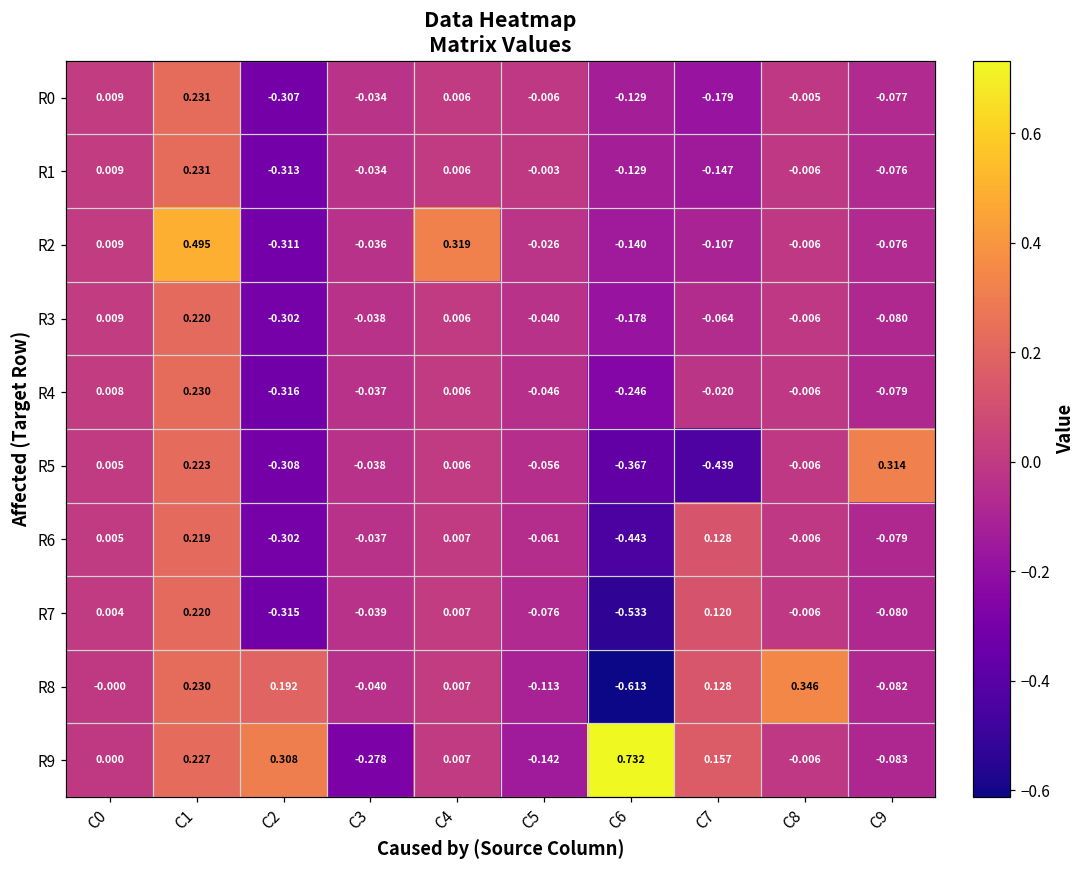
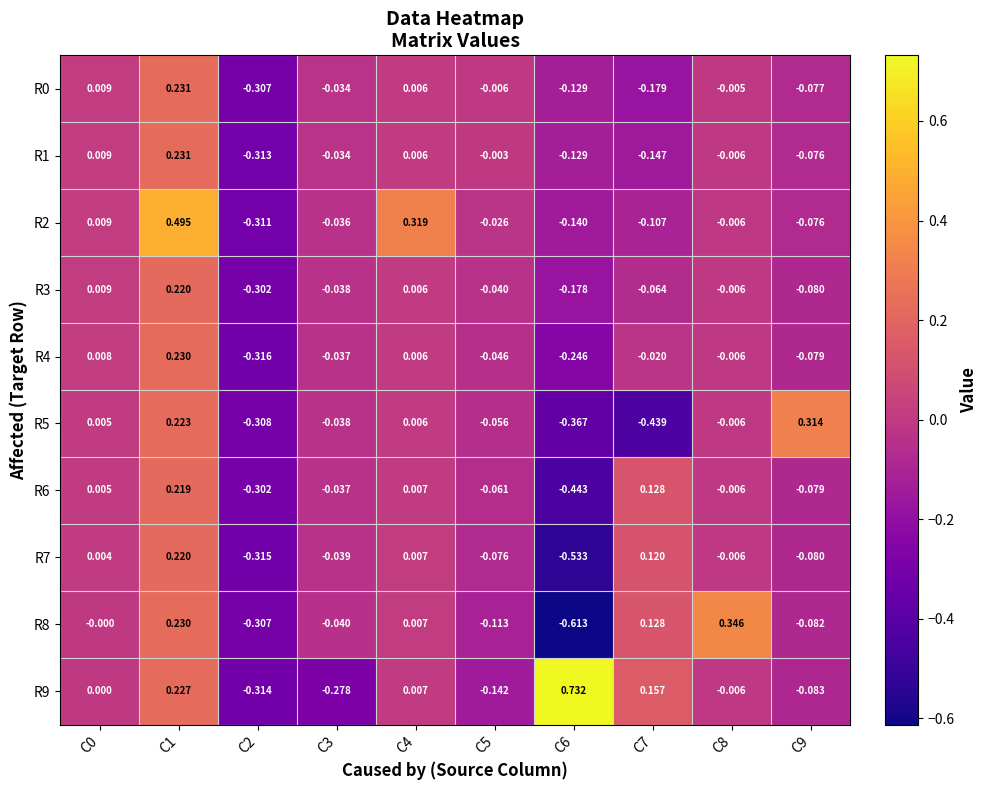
R8, C2: 0.192 -> -0.307
R9, C2: 0.308 -> -0.314
